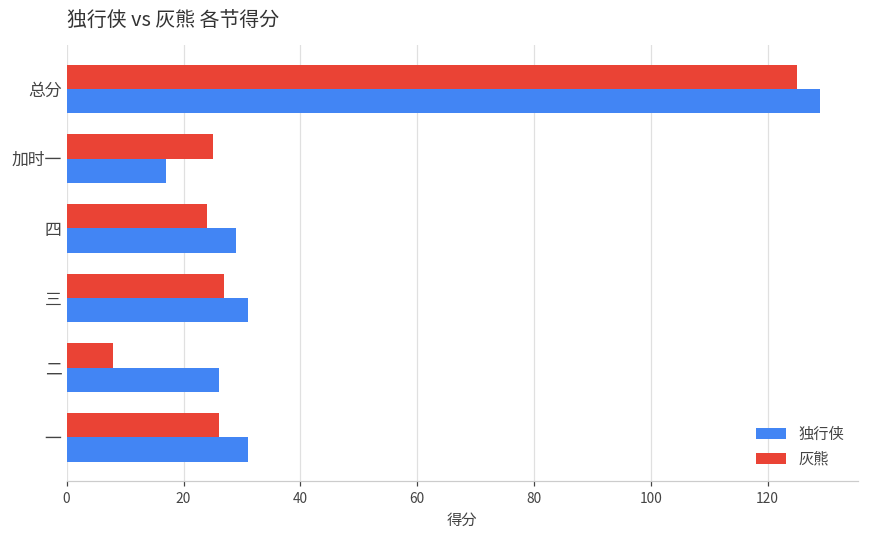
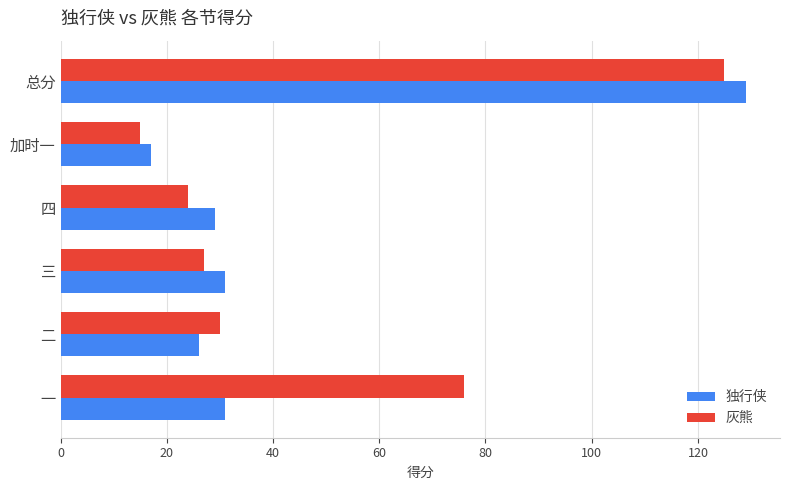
灰熊, 加时一: 25 -> 15
灰熊, 二: 8 -> 30
灰熊, 一: 26 -> 76
